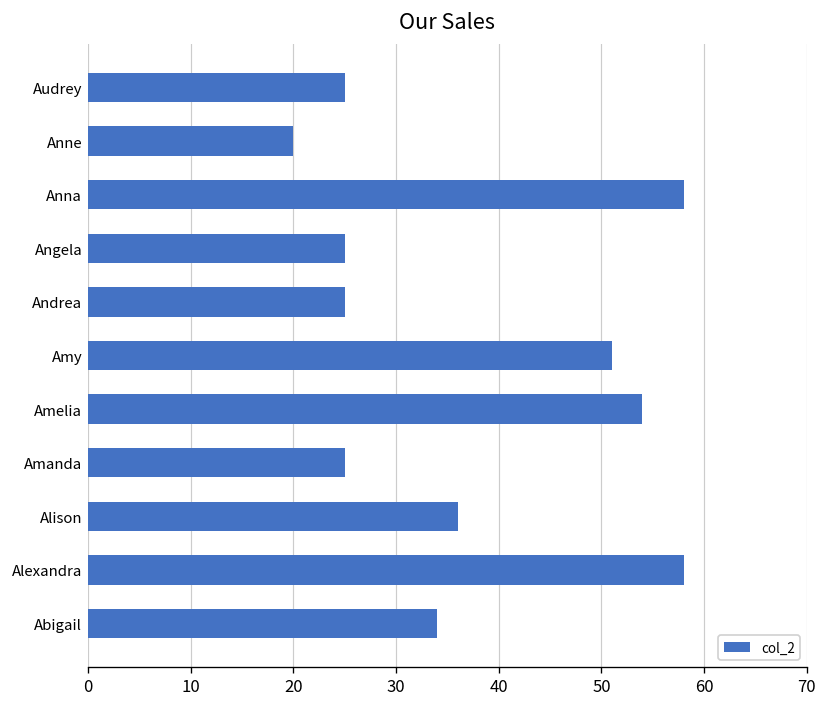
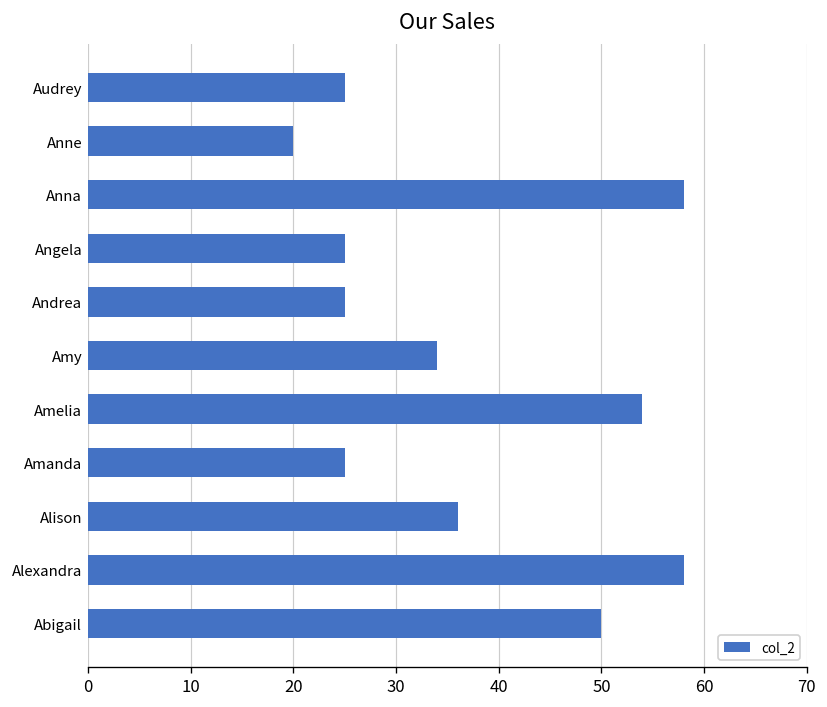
Amy: 51 -> 34
Abigail: 34 -> 50
